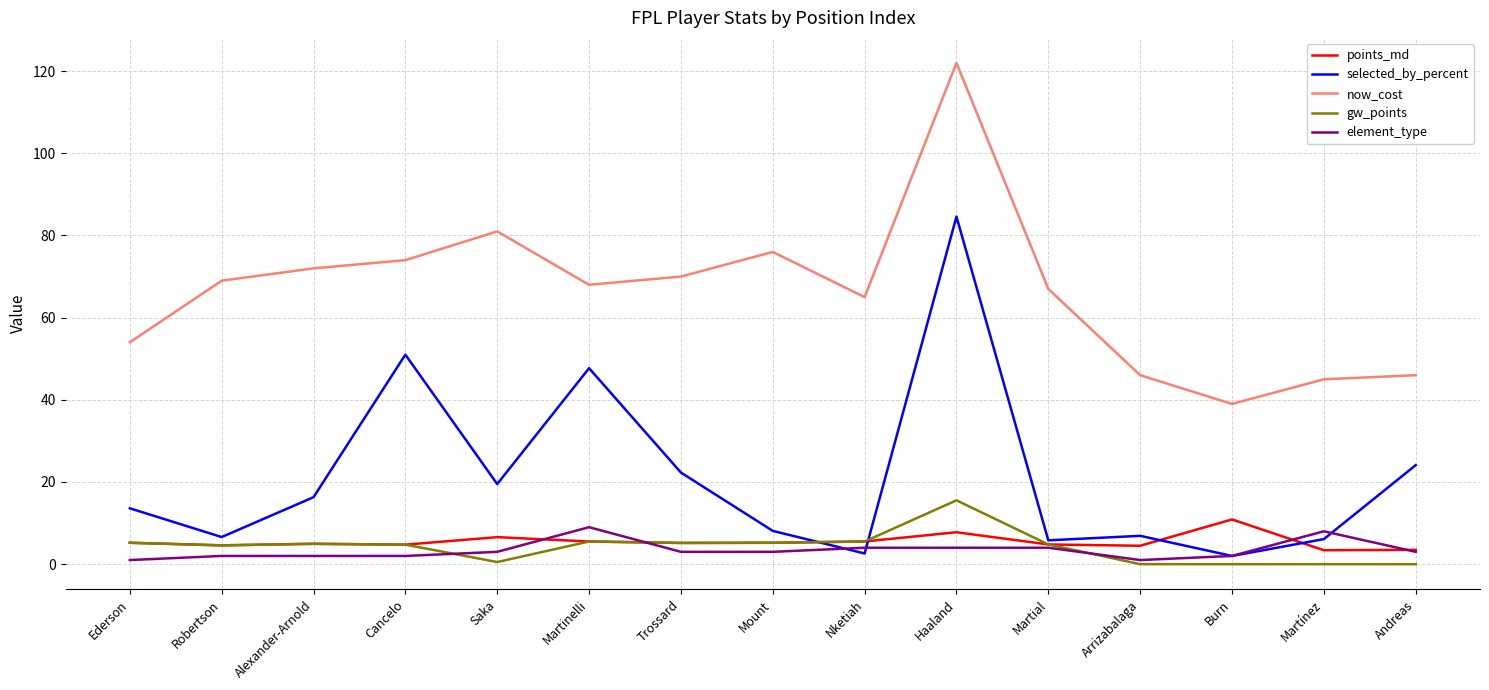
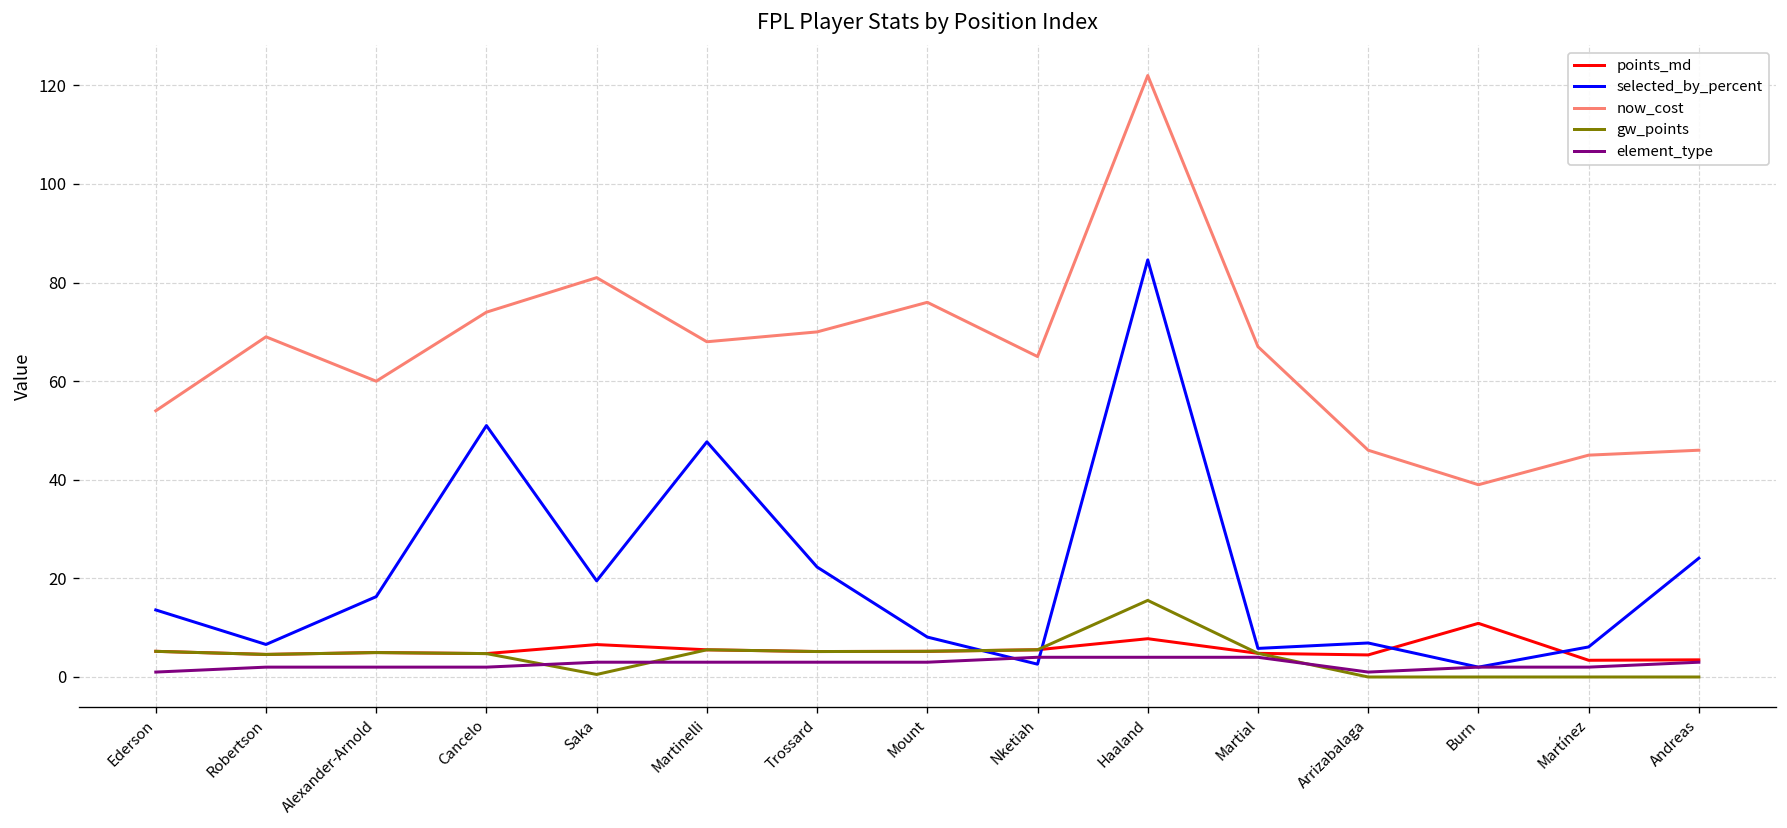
now_cost, Alexander-Arnold: 72 -> 60
element_type, Martinelli: 9 -> 3
element_type, Martínez: 8 -> 2
